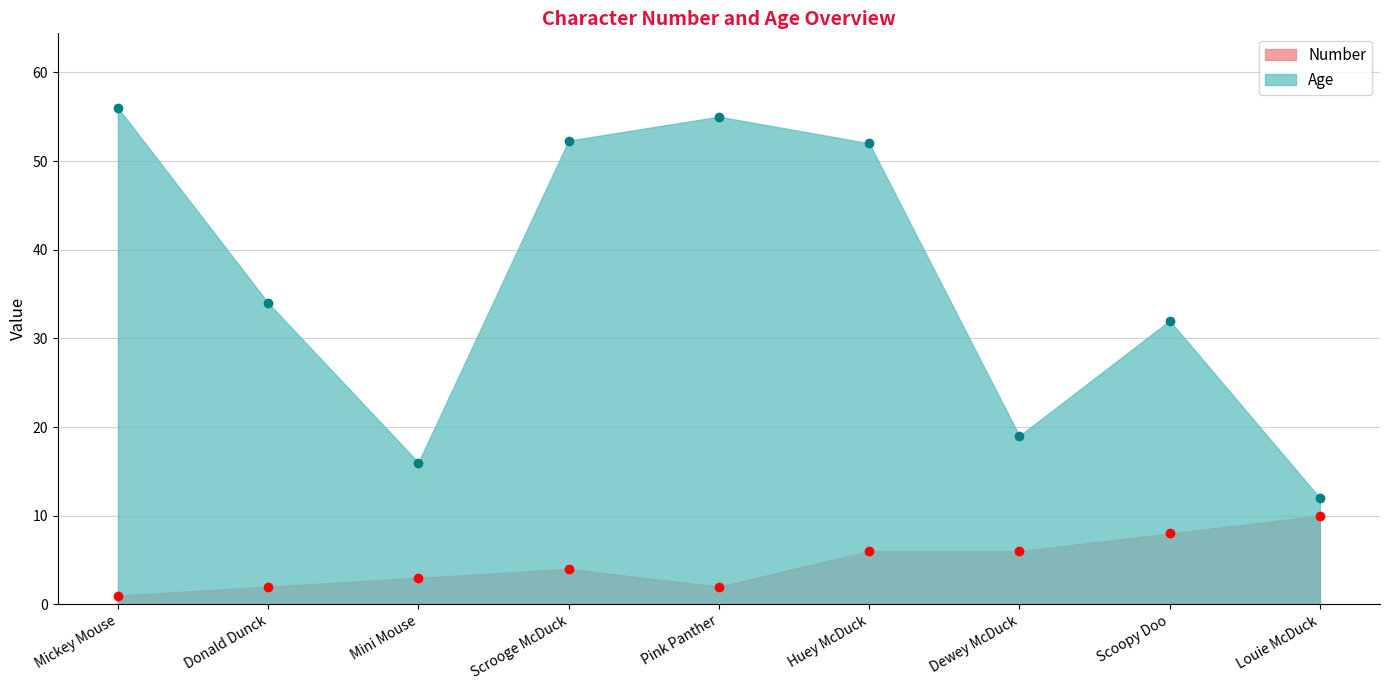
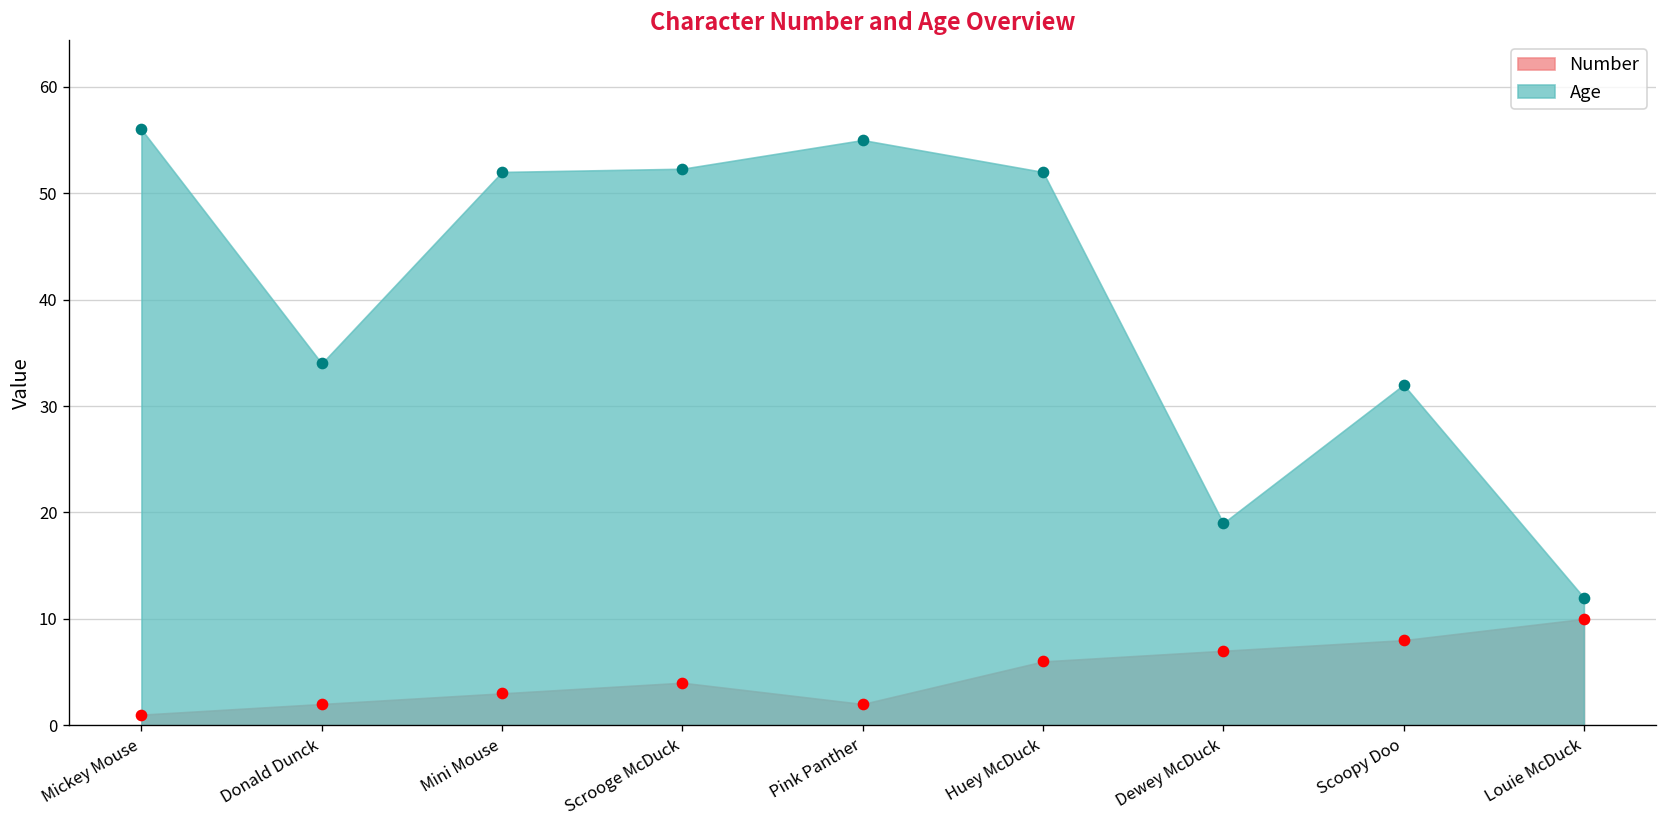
Age, Mini Mouse: 16 -> 52
Number, Dewey McDuck: 6 -> 7
